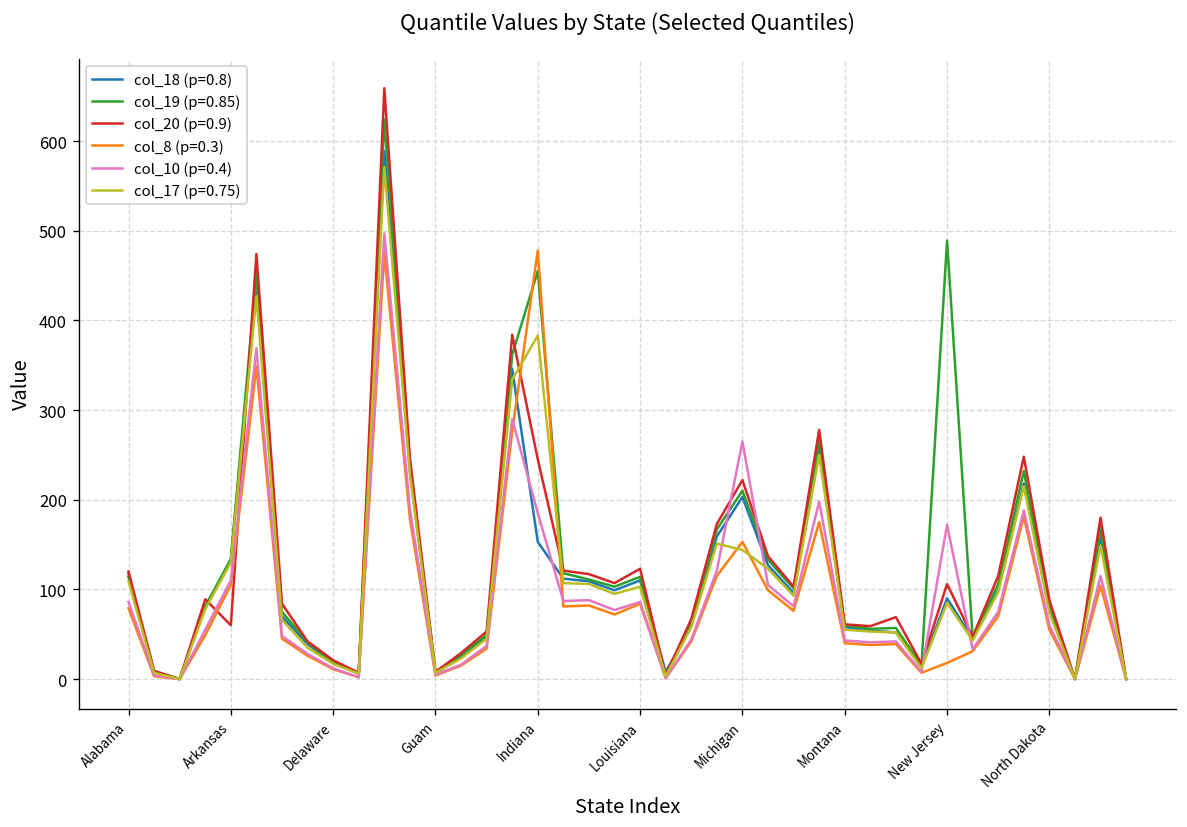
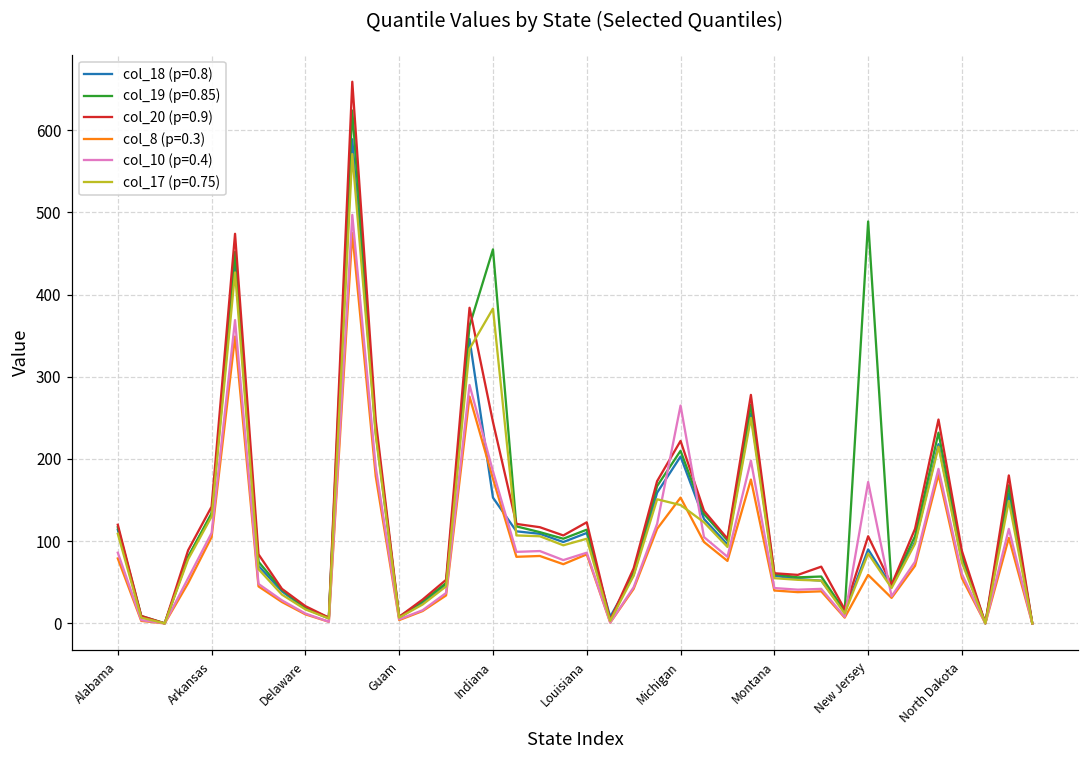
col_20 (p=0.9), Arkansas: 60 -> 140
col_8 (p=0.3), Indiana: 480 -> 180
col_8 (p=0.3), New Jersey: 20 -> 60
